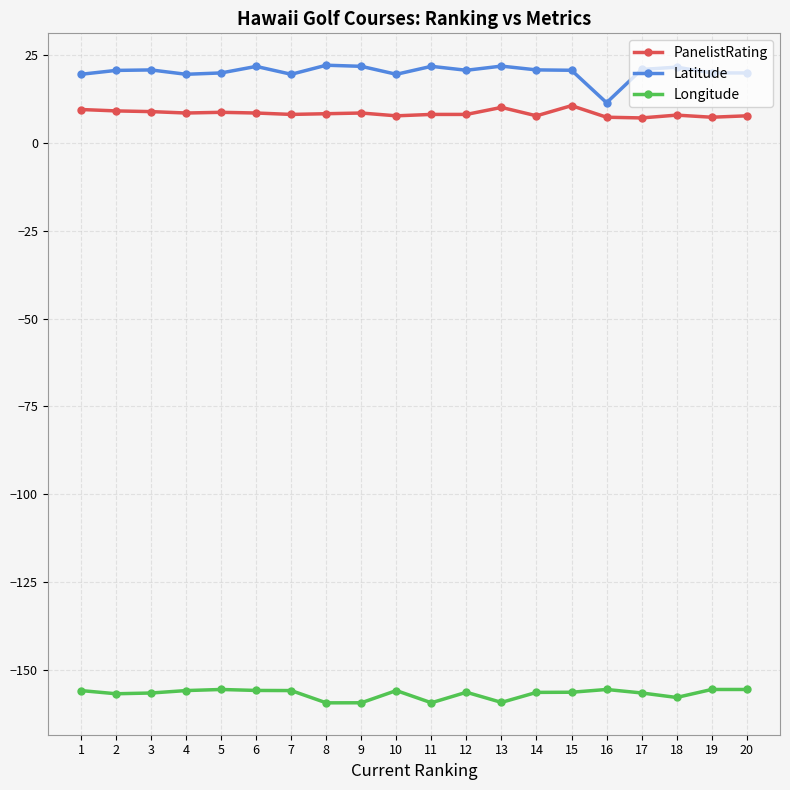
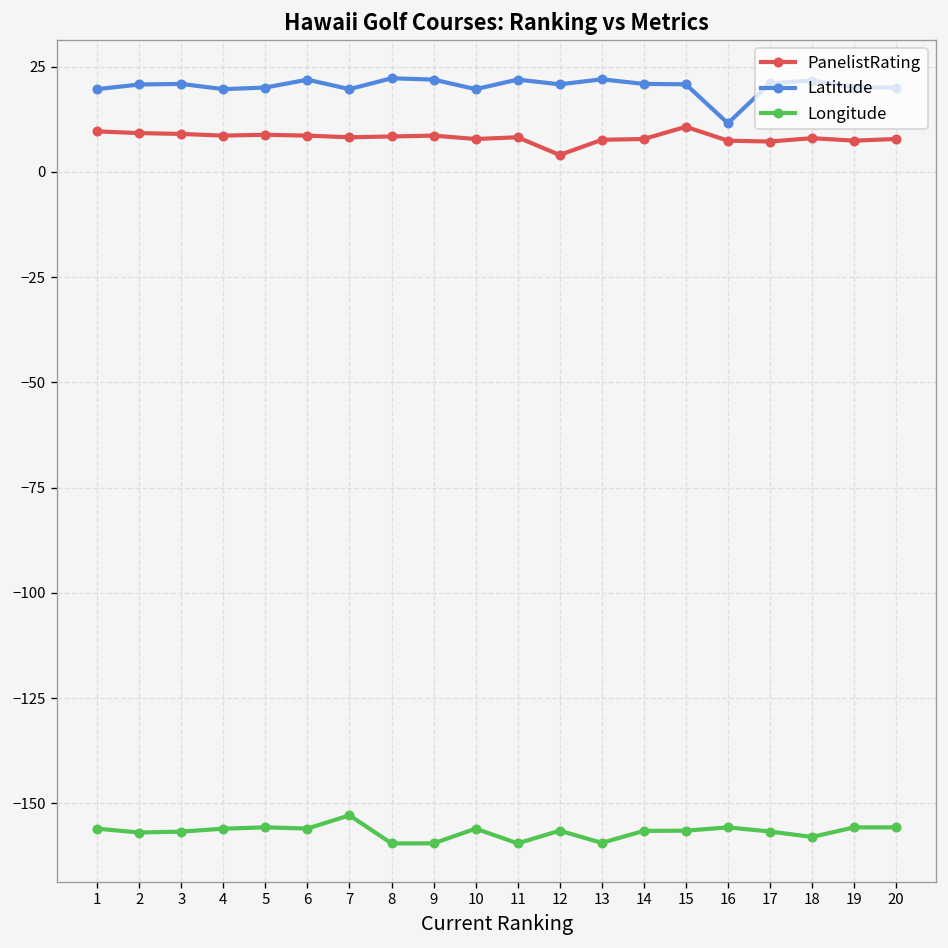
Longitude, 7: -156 -> -153
PanelistRating, 12: 8 -> 4
PanelistRating, 13: 10 -> 8
